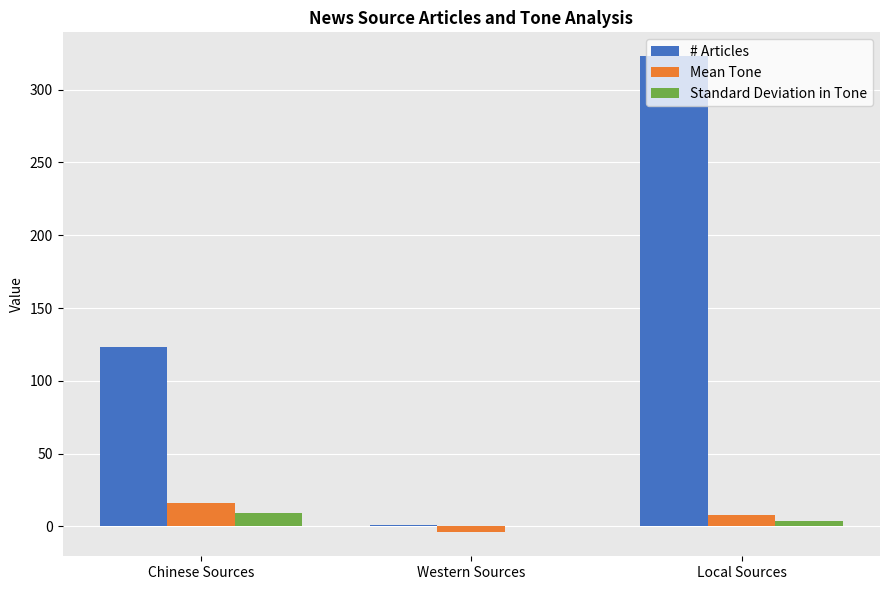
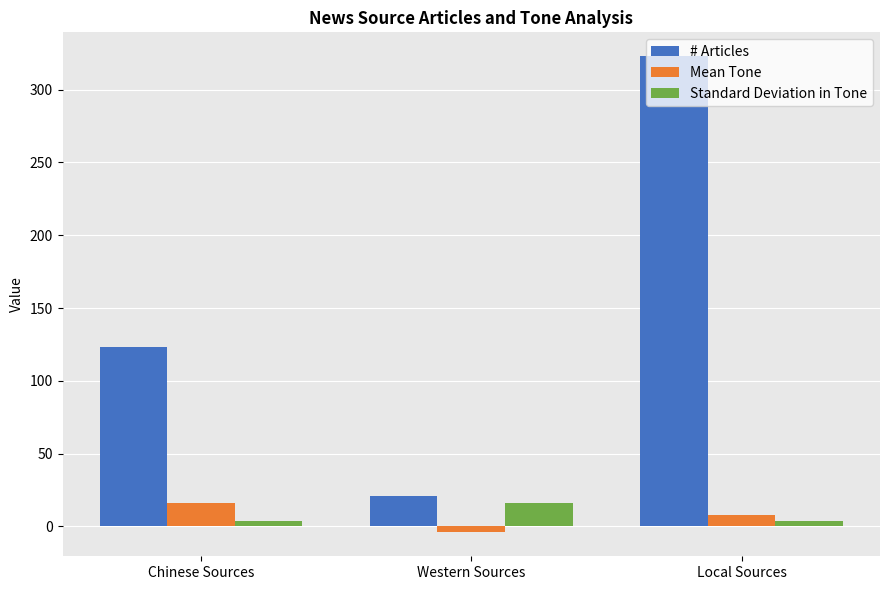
Standard Deviation in Tone, Chinese Sources: 10 -> 4
# Articles, Western Sources: 1 -> 21
Standard Deviation in Tone, Western Sources: 0 -> 16
